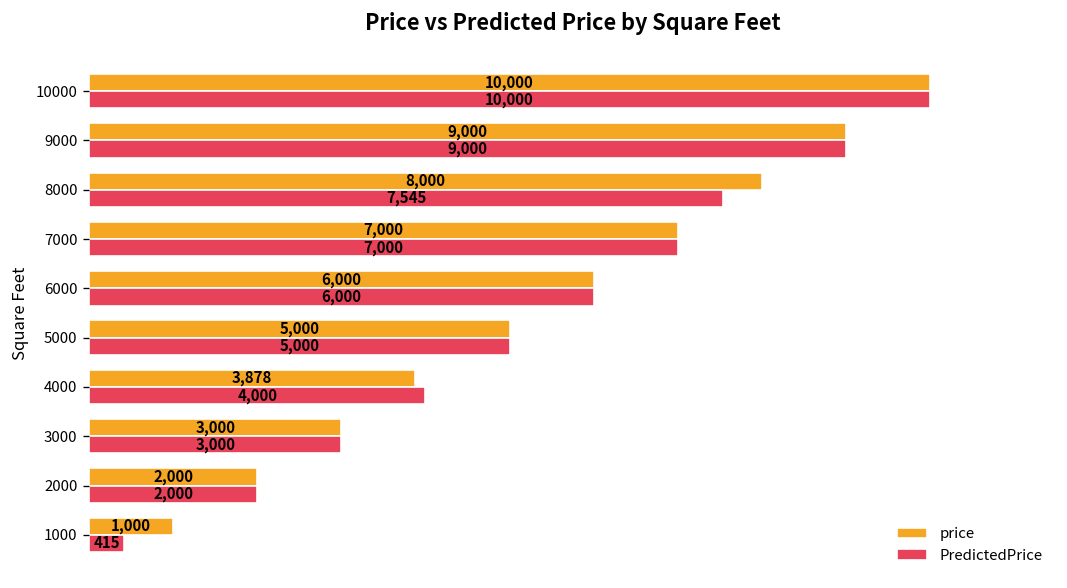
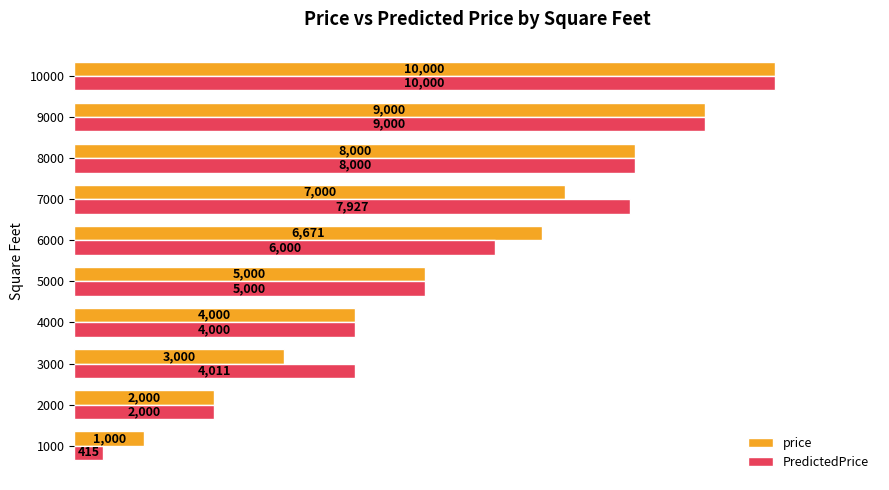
PredictedPrice, 8000: 7,545 -> 8,000
PredictedPrice, 7000: 7,000 -> 7,927
price, 6000: 6,000 -> 6,671
price, 4000: 3,878 -> 4,000
PredictedPrice, 3000: 3,000 -> 4,011
